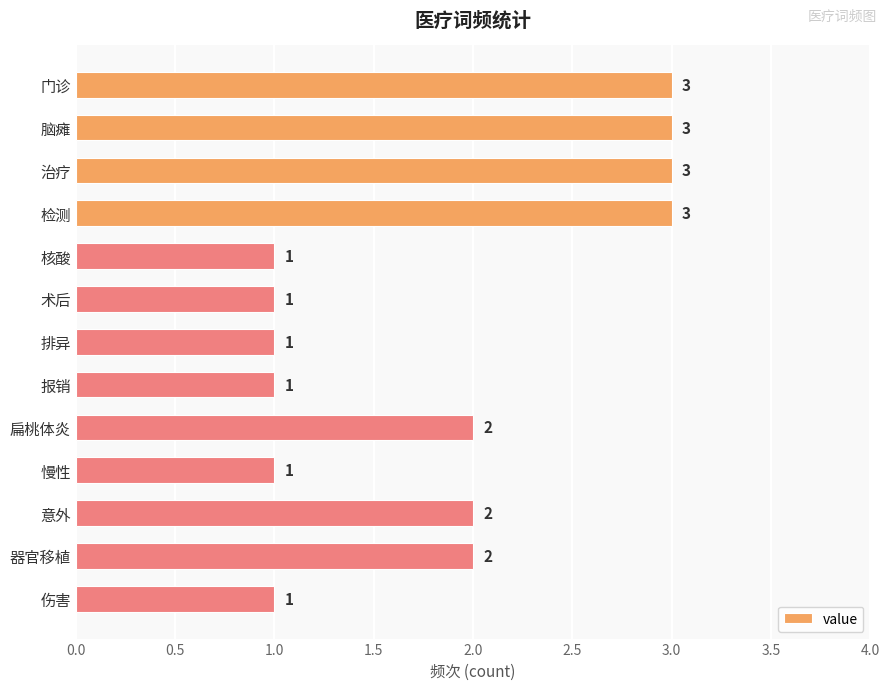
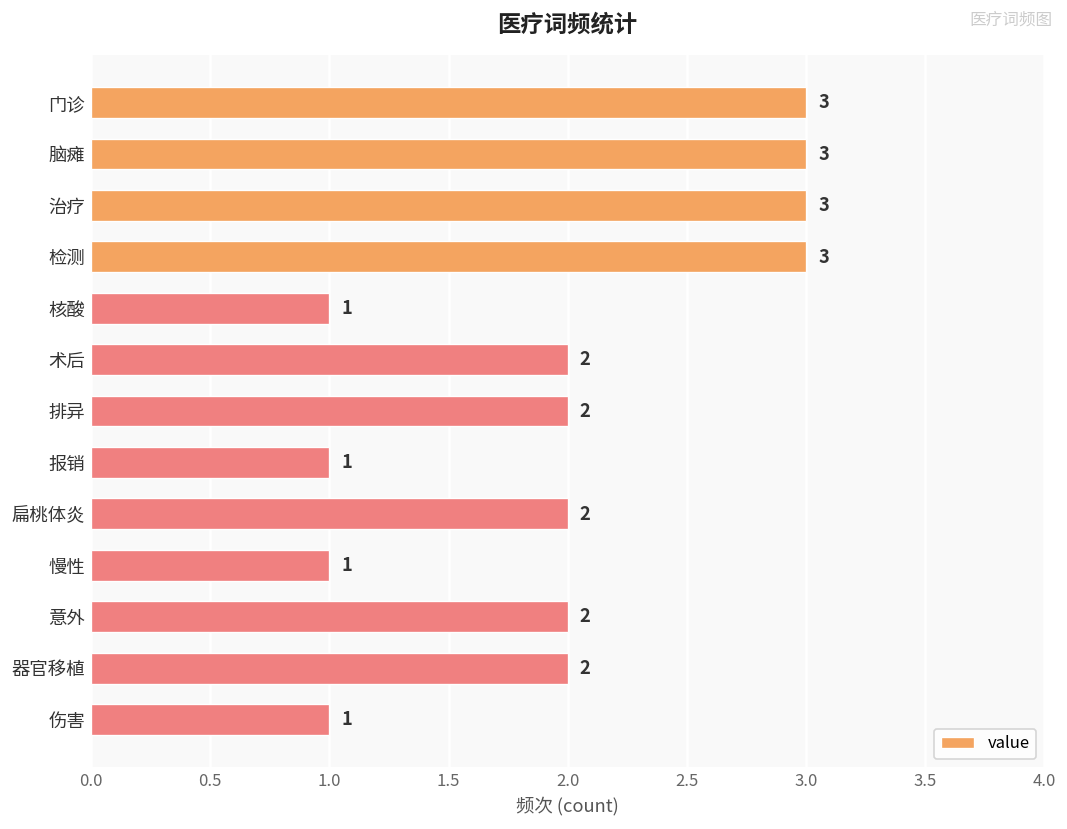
术后: 1 -> 2
排异: 1 -> 2
